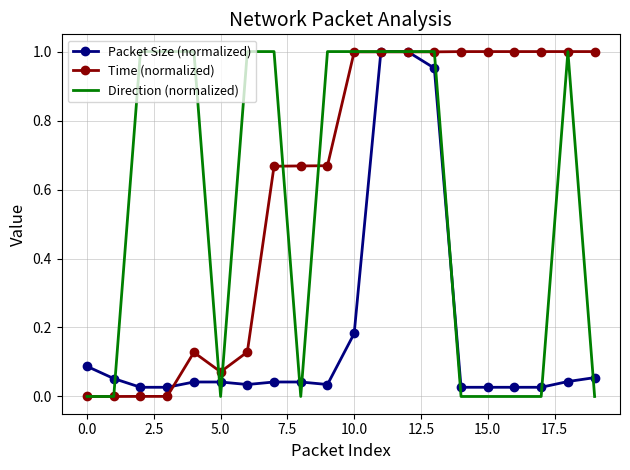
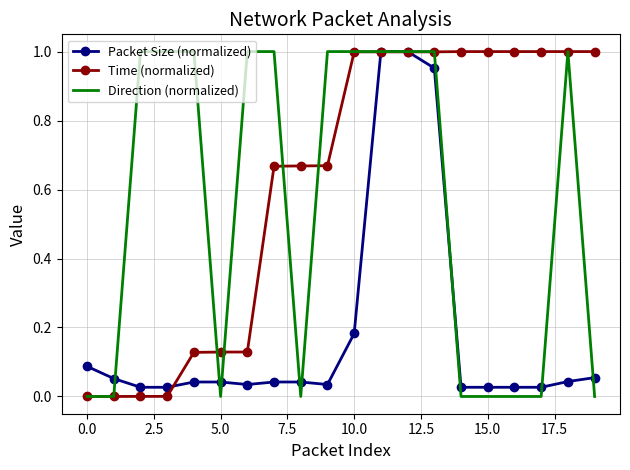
Time (normalized), 5.0: 0.07 -> 0.13
